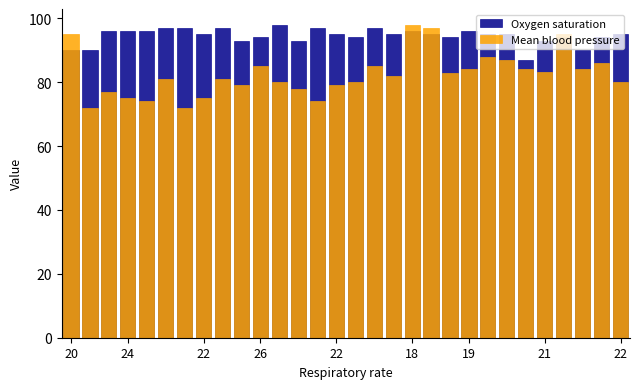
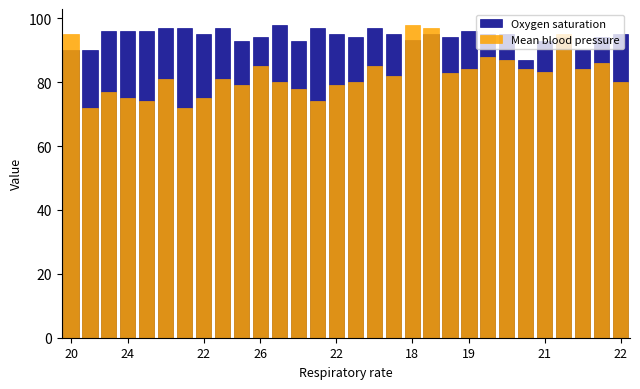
Oxygen saturation, 18: 96 -> 93
